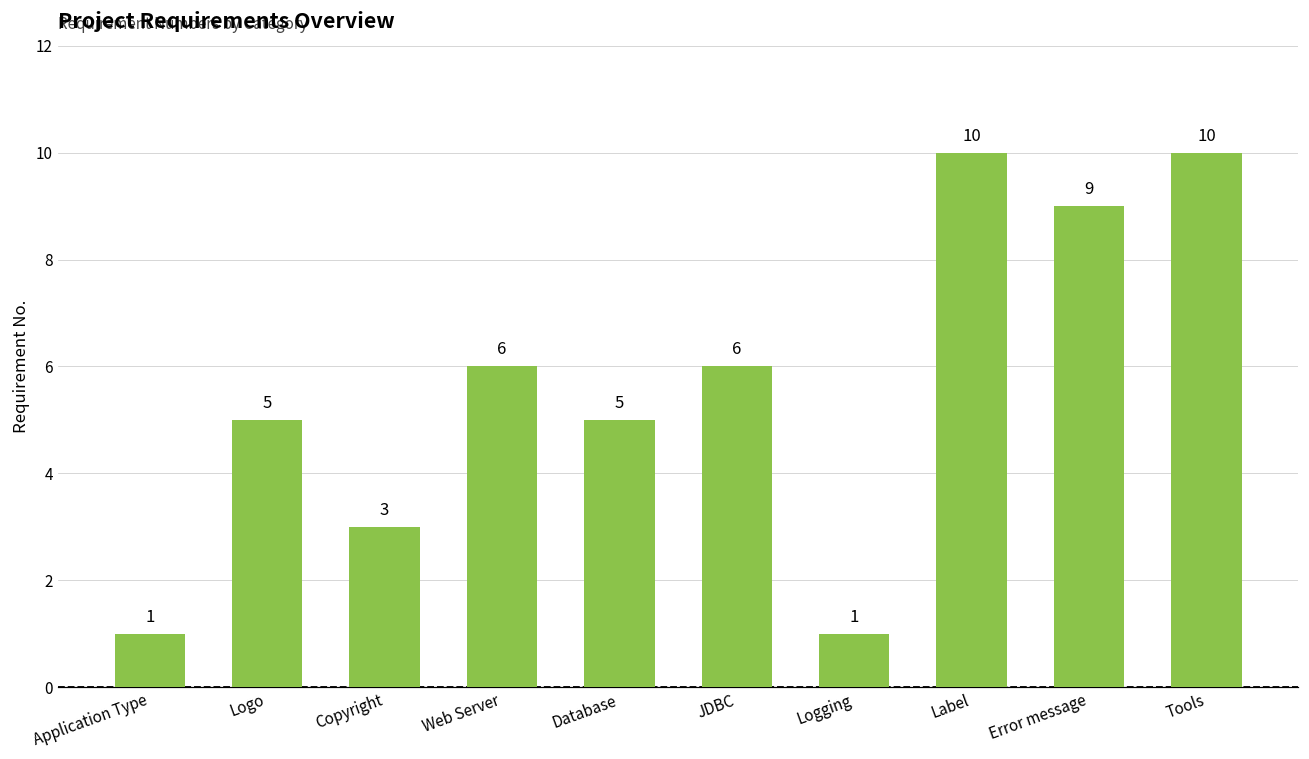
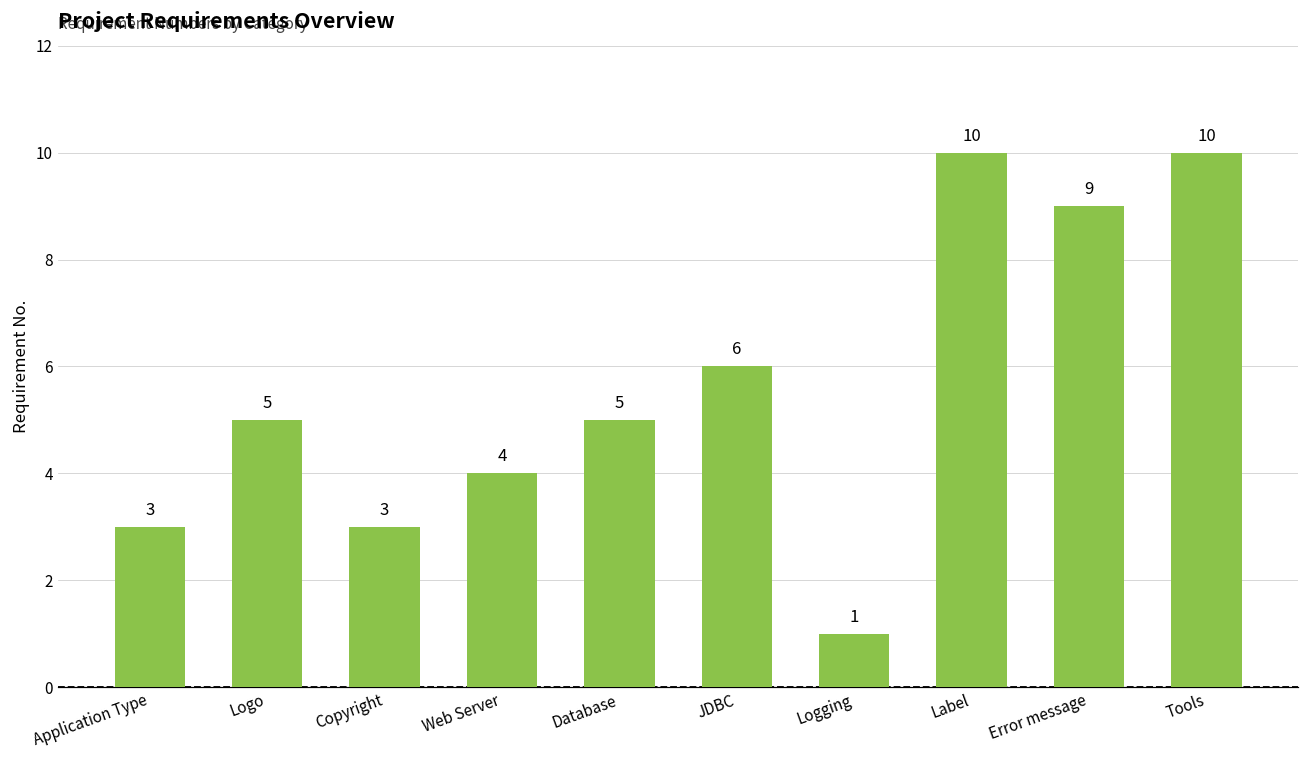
Application Type: 1 -> 3
Web Server: 6 -> 4
